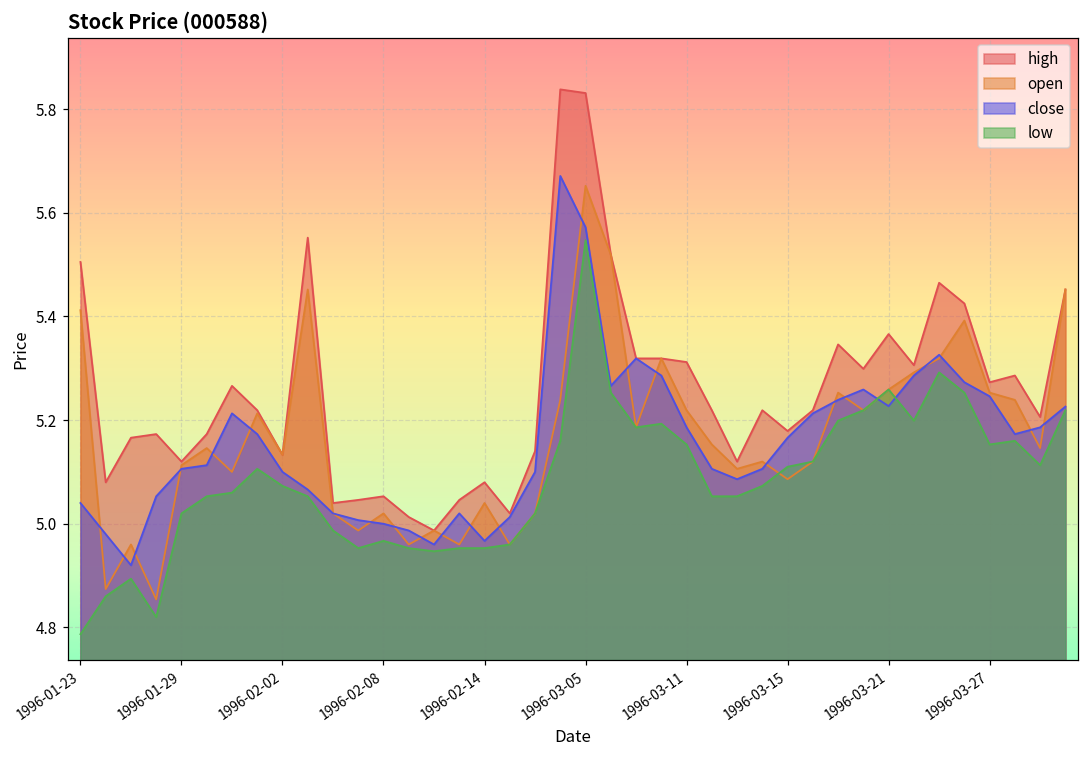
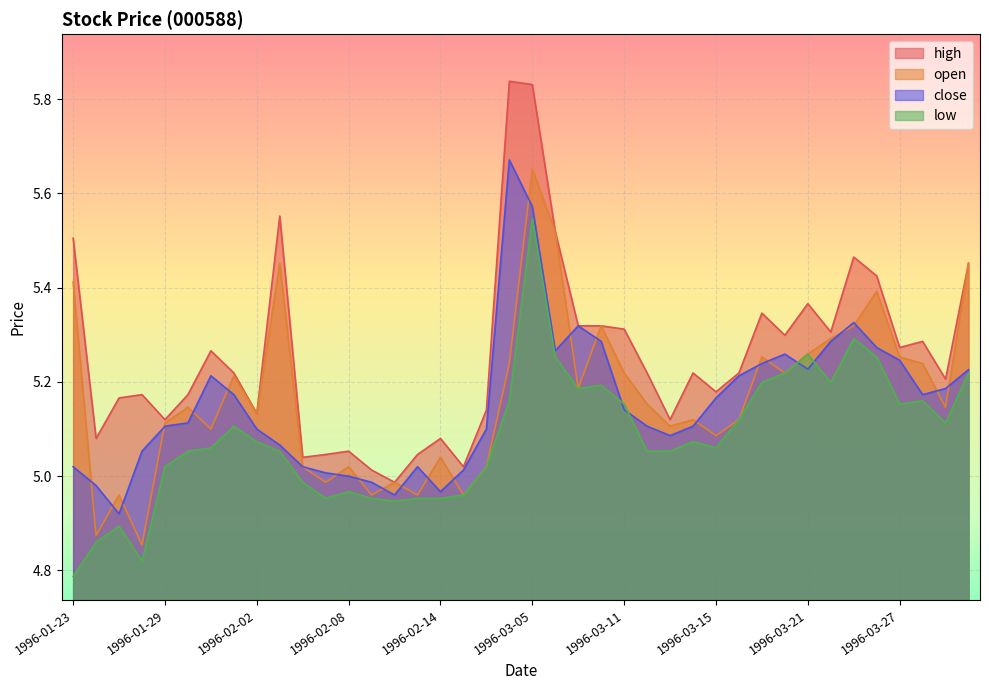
close, 1996-01-23: 5.04 -> 5.02
close, 1996-03-11: 5.19 -> 5.14
low, 1996-03-15: 5.11 -> 5.06
